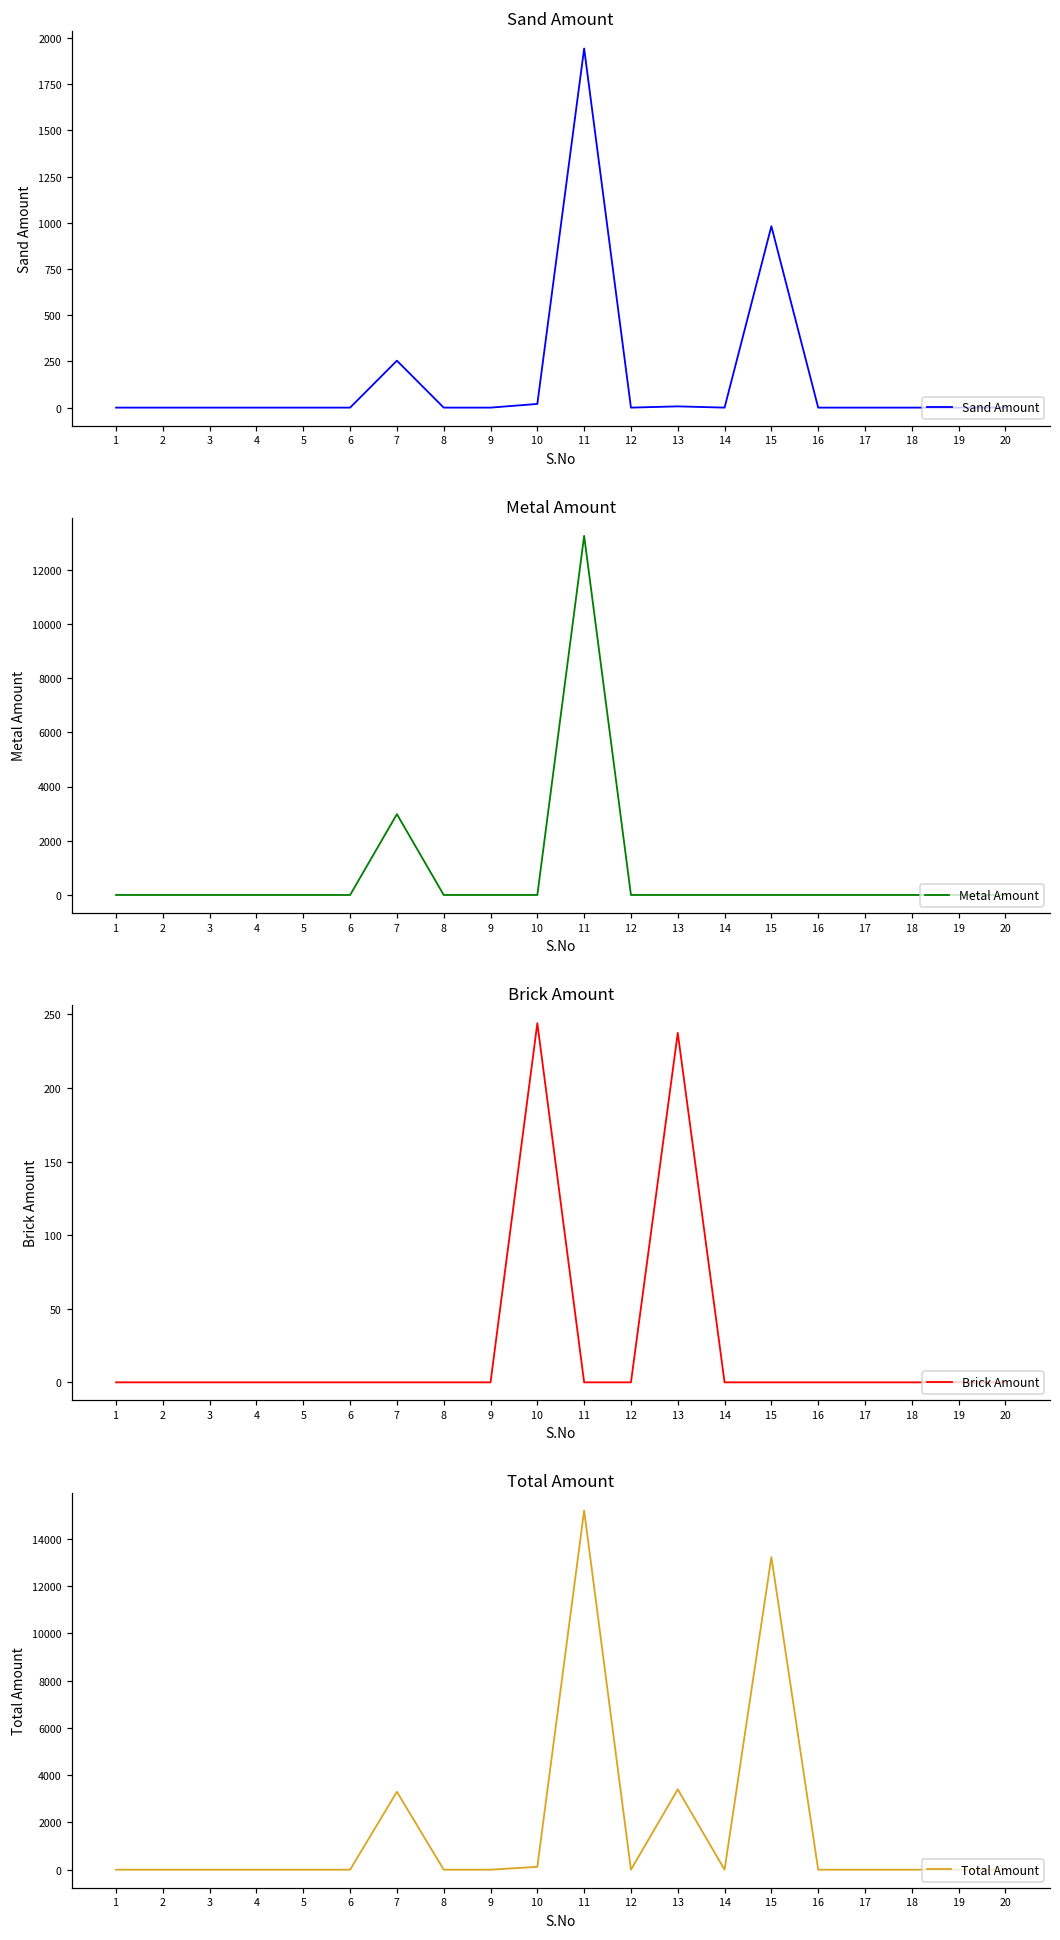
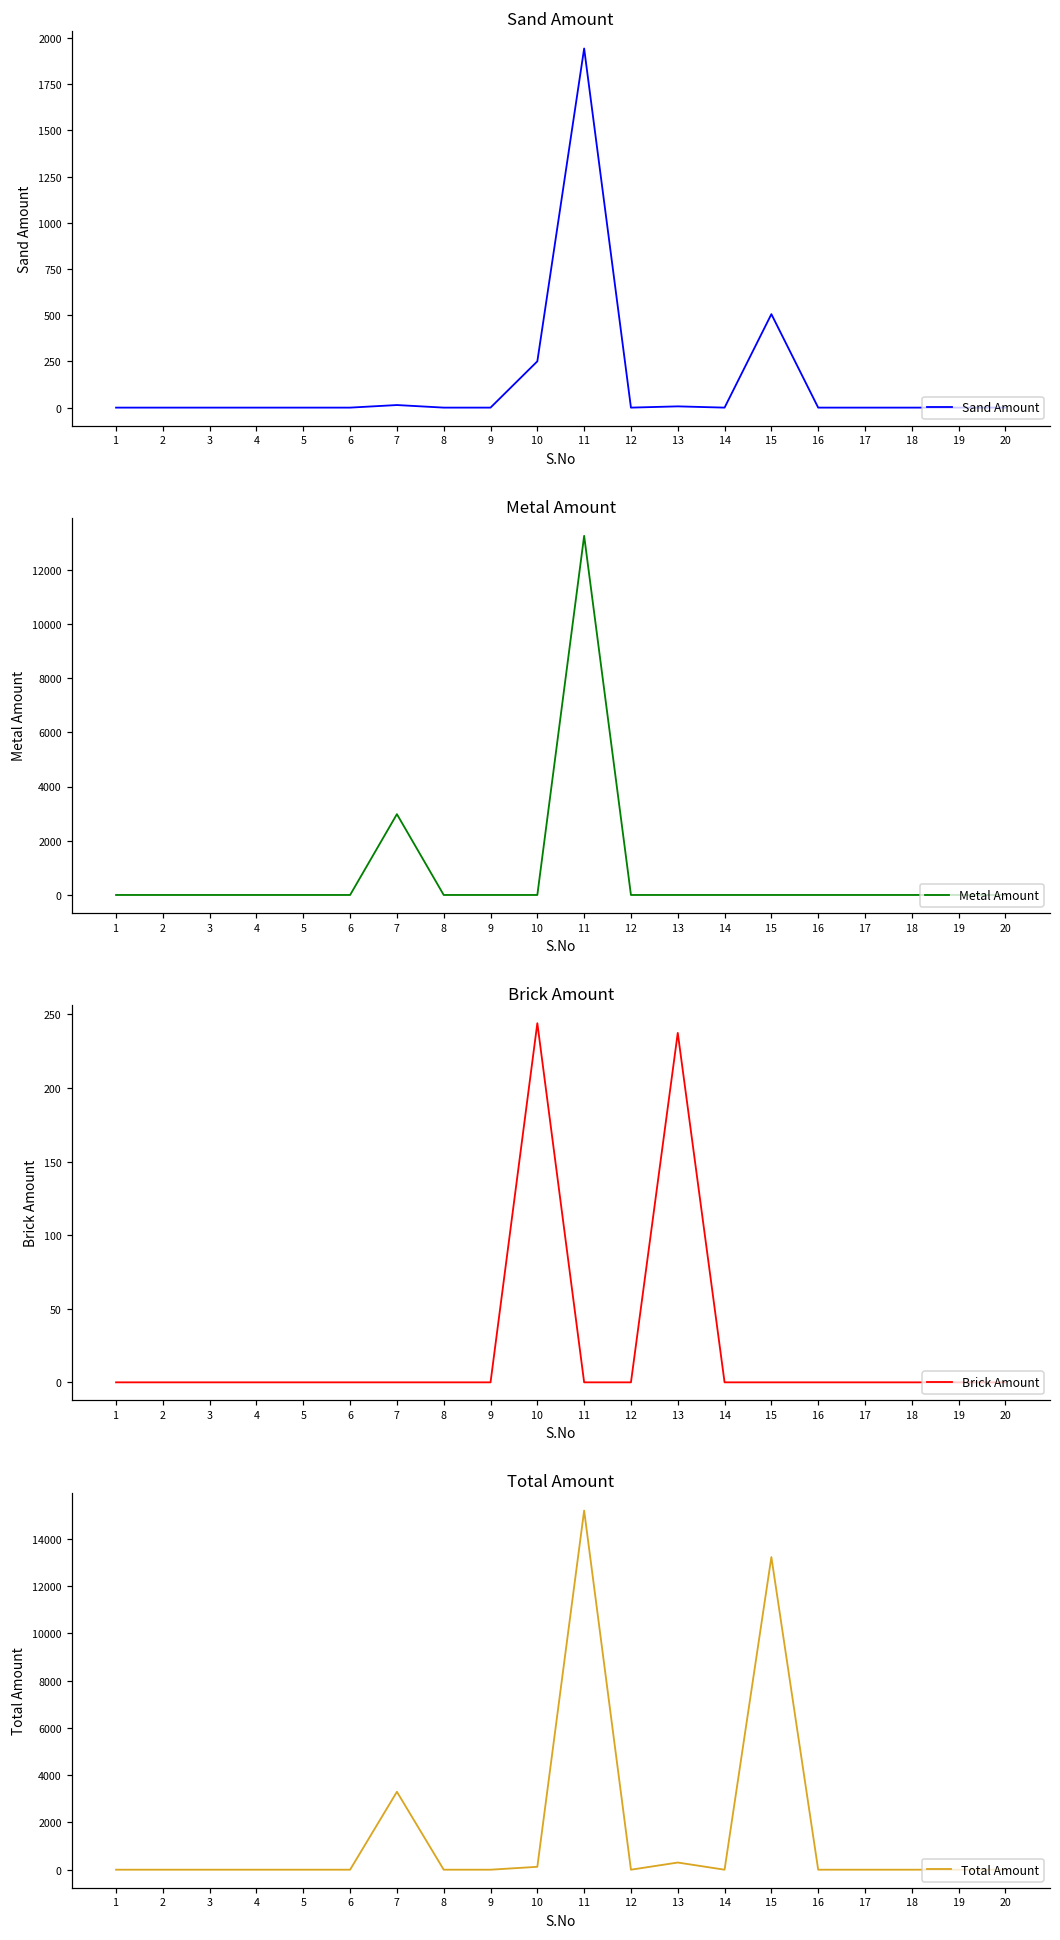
Sand Amount, 7: 250 -> 10
Sand Amount, 10: 20 -> 250
Sand Amount, 15: 980 -> 510
Total Amount, 13: 3400 -> 300
